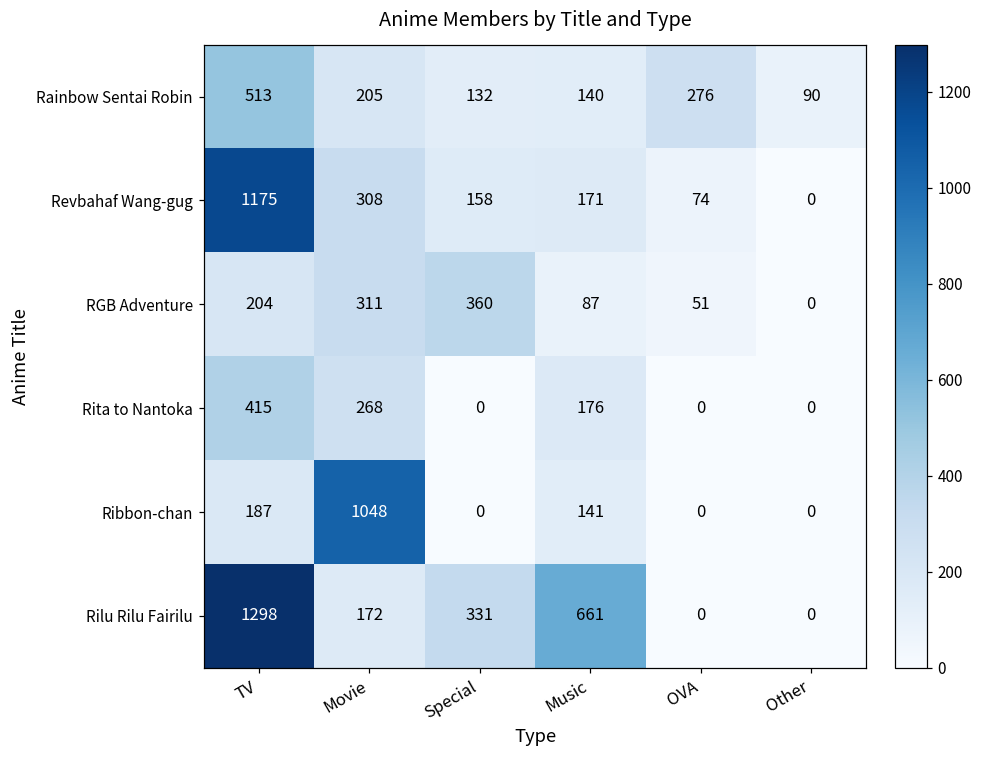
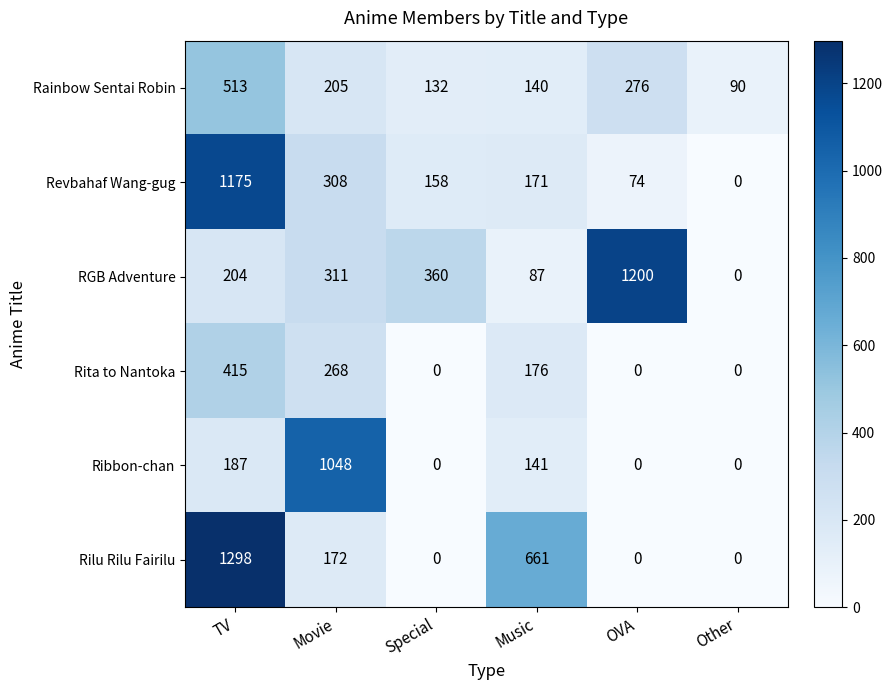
RGB Adventure, OVA: 51 -> 1200
Rilu Rilu Fairilu, Special: 331 -> 0
